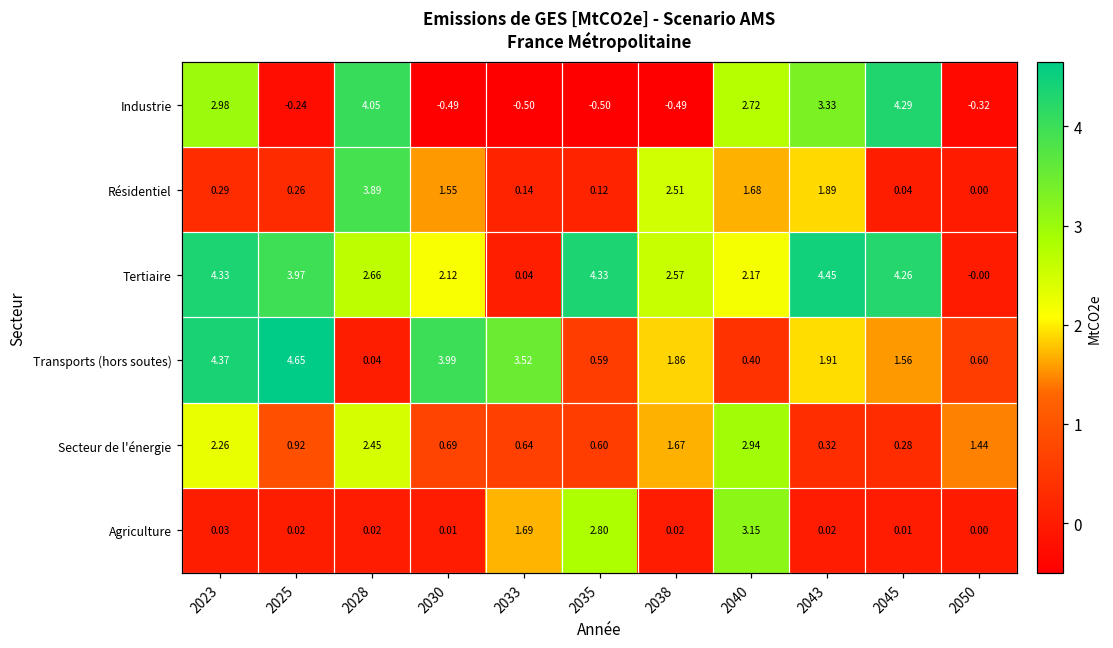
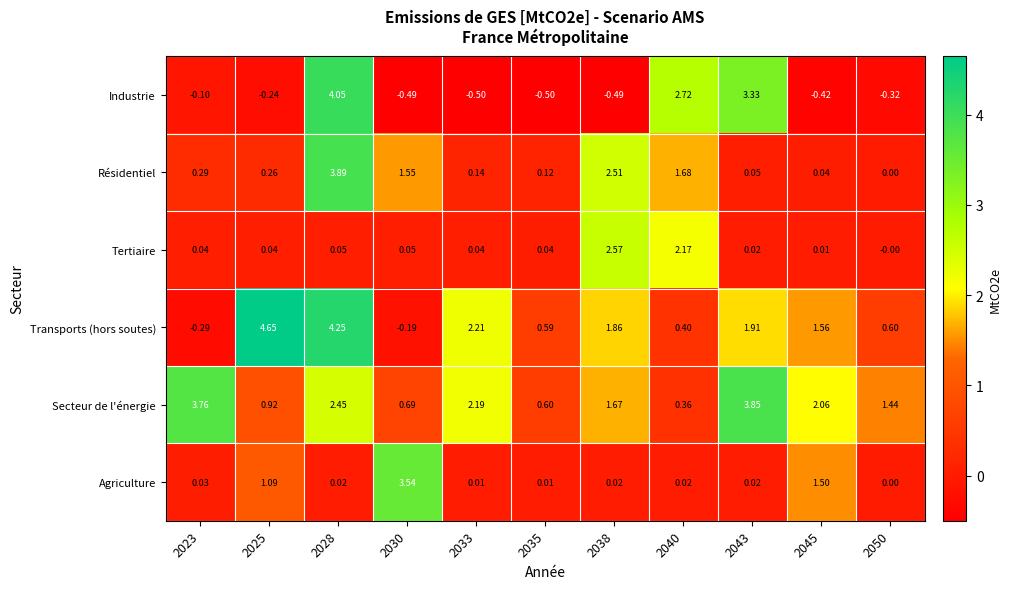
Industrie, 2023: 2.98 -> -0.10
Industrie, 2045: 4.29 -> -0.42
Résidentiel, 2043: 1.89 -> 0.05
Tertiaire, 2023: 4.33 -> 0.04
Tertiaire, 2025: 3.97 -> 0.04
Tertiaire, 2028: 2.66 -> 0.05
Tertiaire, 2030: 2.12 -> 0.05
Tertiaire, 2035: 4.33 -> 0.04
Tertiaire, 2043: 4.45 -> 0.02
Tertiaire, 2045: 4.26 -> 0.01
Transports (hors soutes), 2023: 4.37 -> -0.29
Transports (hors soutes), 2028: 0.04 -> 4.25
Transports (hors soutes), 2030: 3.99 -> -0.19
Transports (hors soutes), 2033: 3.52 -> 2.21
Secteur de l'énergie, 2023: 2.26 -> 3.76
Secteur de l'énergie, 2033: 0.64 -> 2.19
Secteur de l'énergie, 2040: 2.94 -> 0.36
Secteur de l'énergie, 2043: 0.32 -> 3.85
Secteur de l'énergie, 2045: 0.28 -> 2.06
Agriculture, 2025: 0.02 -> 1.09
Agriculture, 2030: 0.01 -> 3.54
Agriculture, 2033: 1.69 -> 0.01
Agriculture, 2035: 2.80 -> 0.01
Agriculture, 2040: 3.15 -> 0.02
Agriculture, 2045: 0.01 -> 1.50
